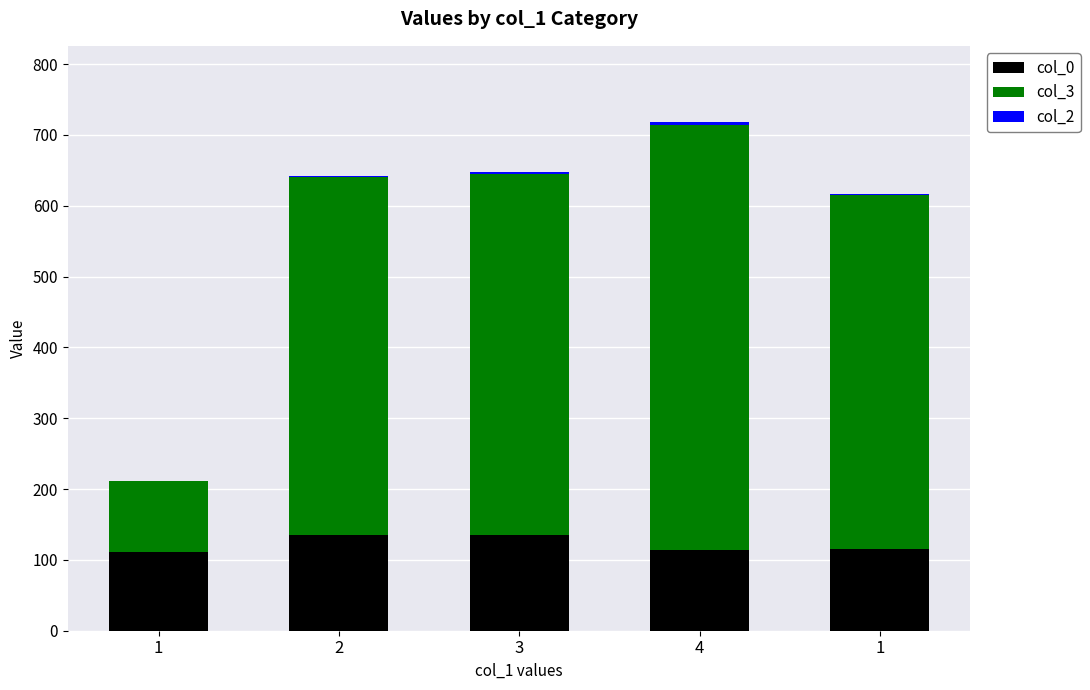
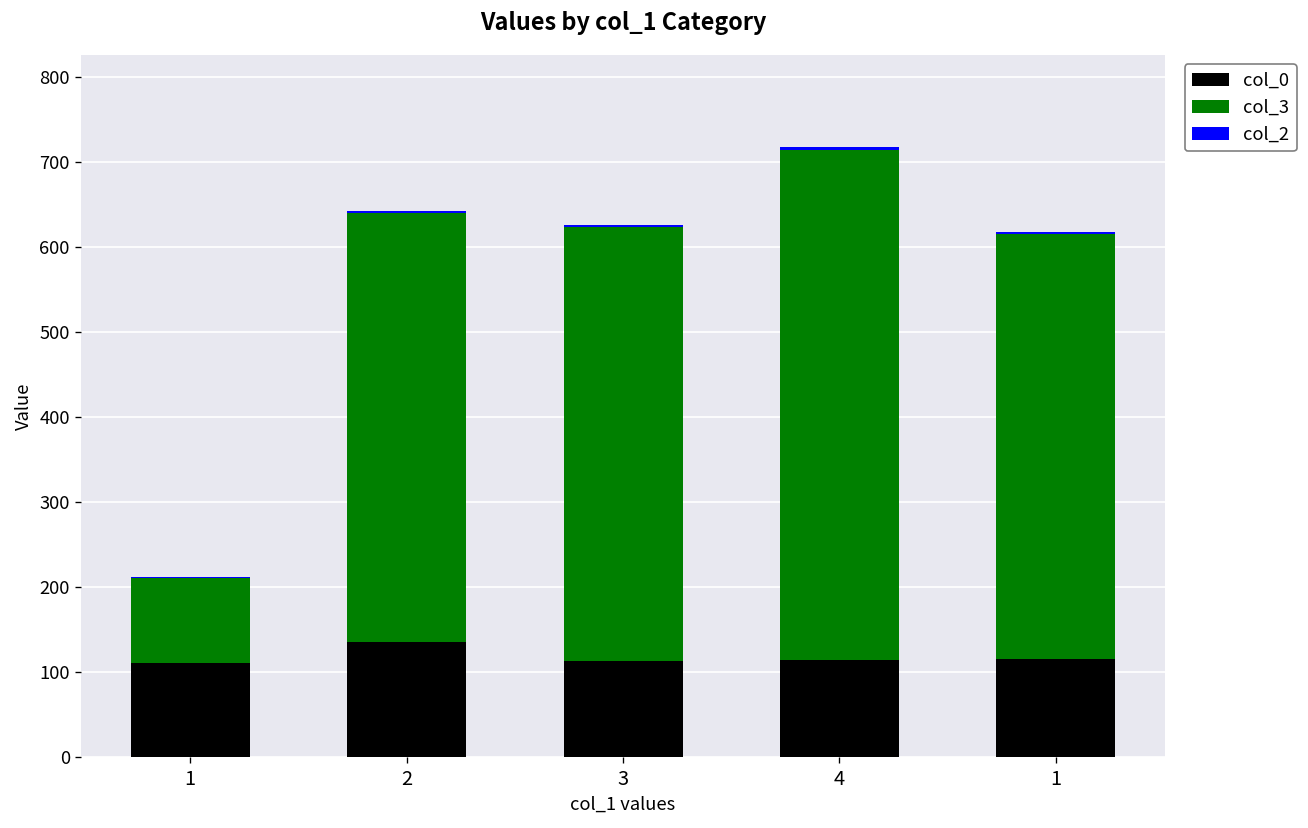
col_0, 3: 140 -> 110
